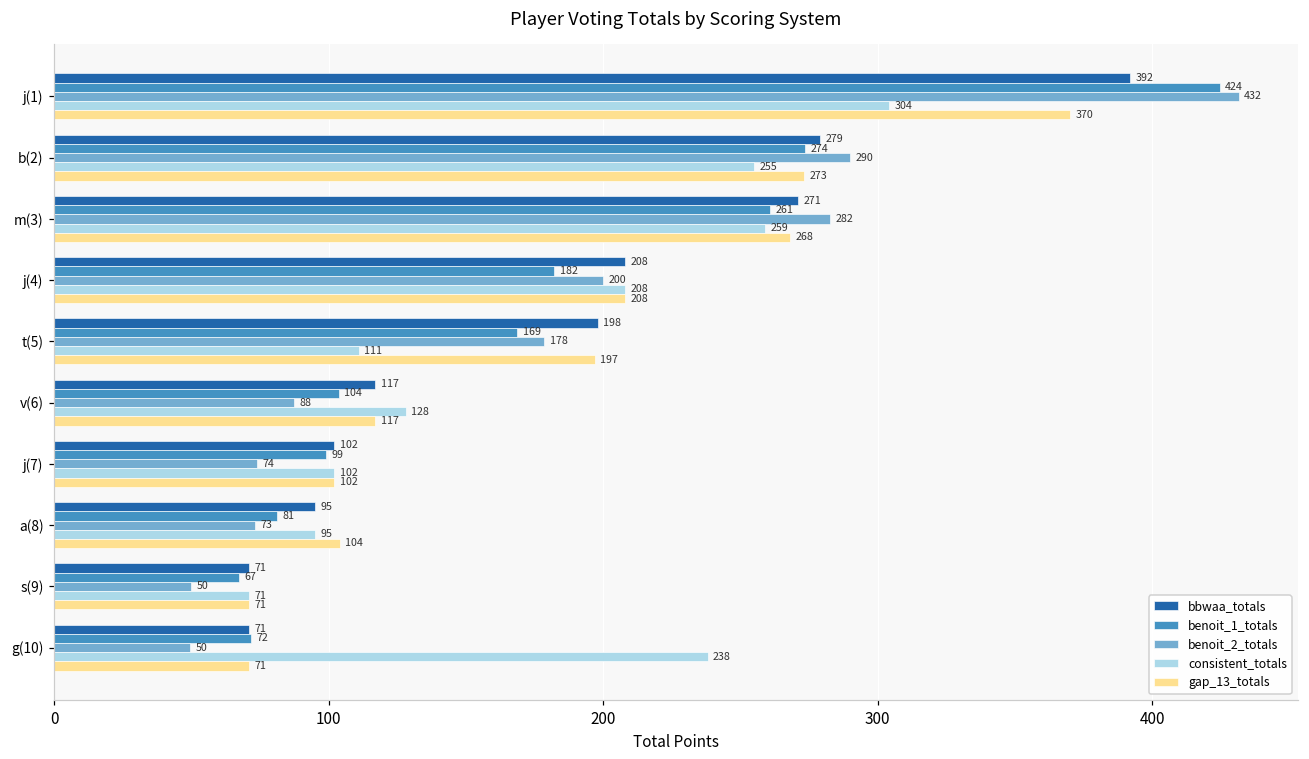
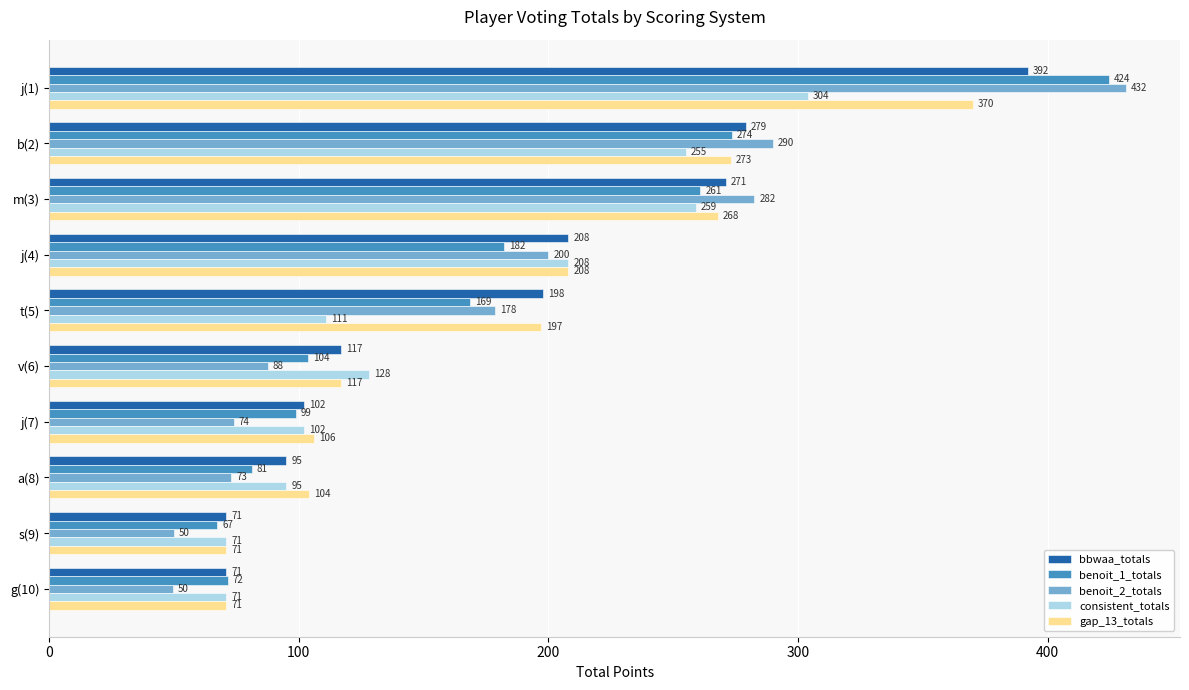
gap_13_totals, j(7): 102 -> 106
consistent_totals, g(10): 238 -> 71
